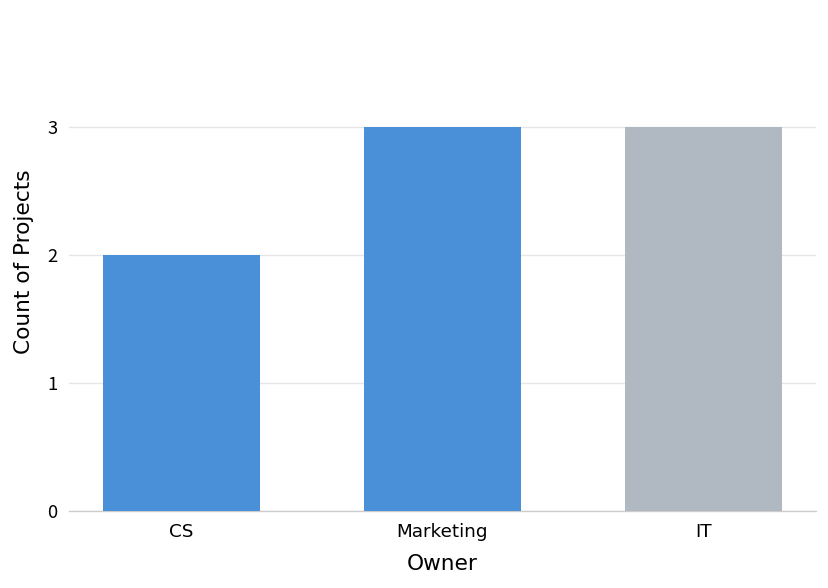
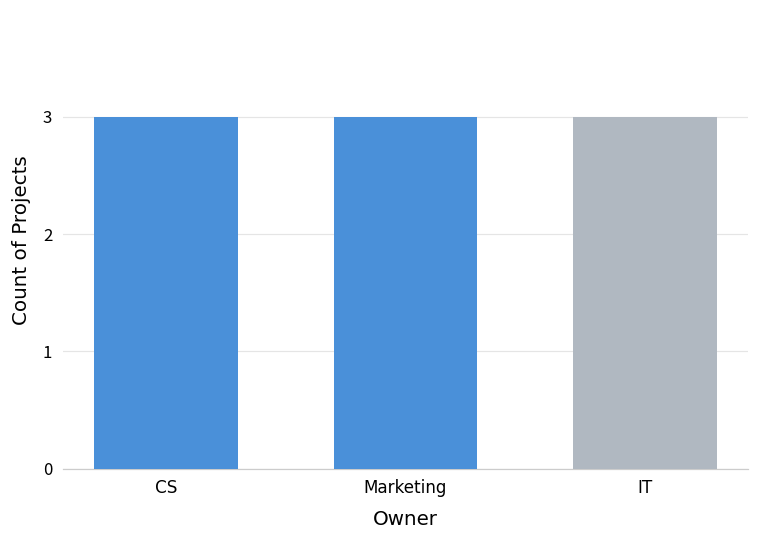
CS: 2 -> 3
